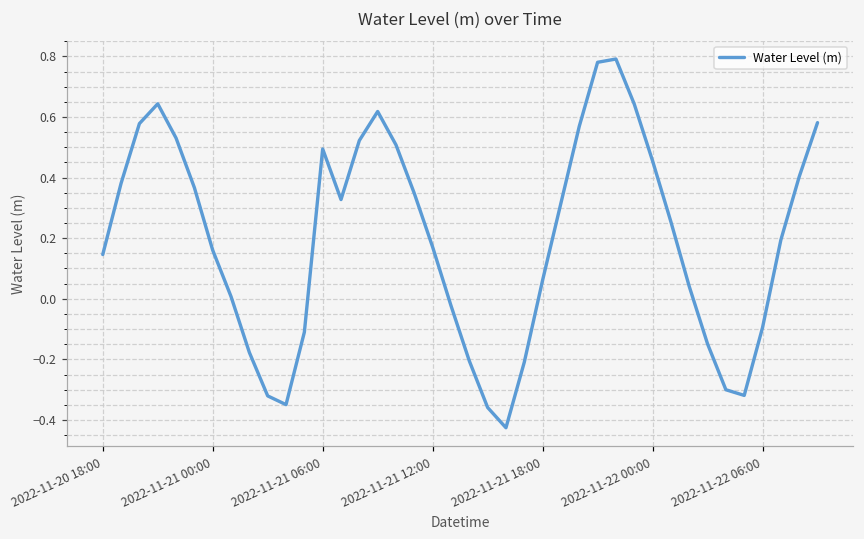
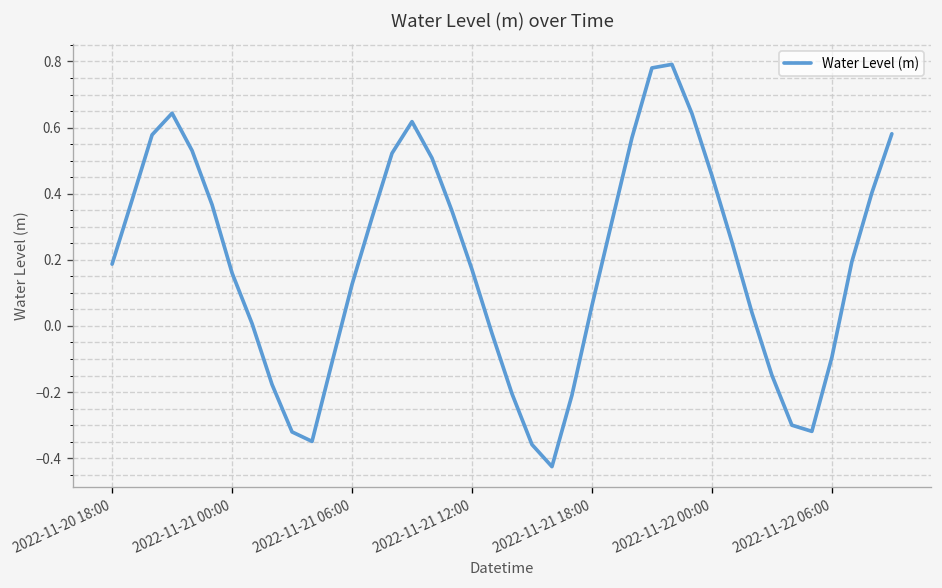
2022-11-20 18:00: 0.15 -> 0.19
2022-11-21 06:00: 0.49 -> 0.13
